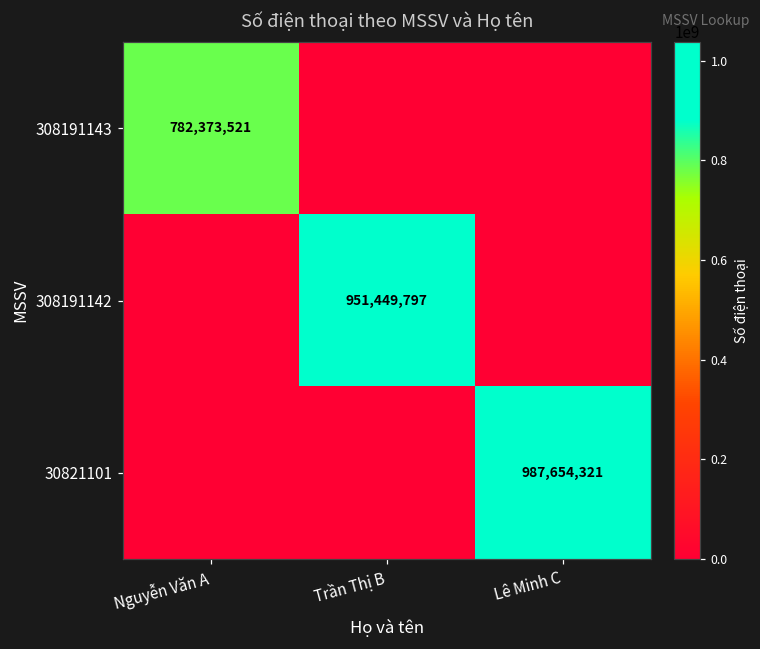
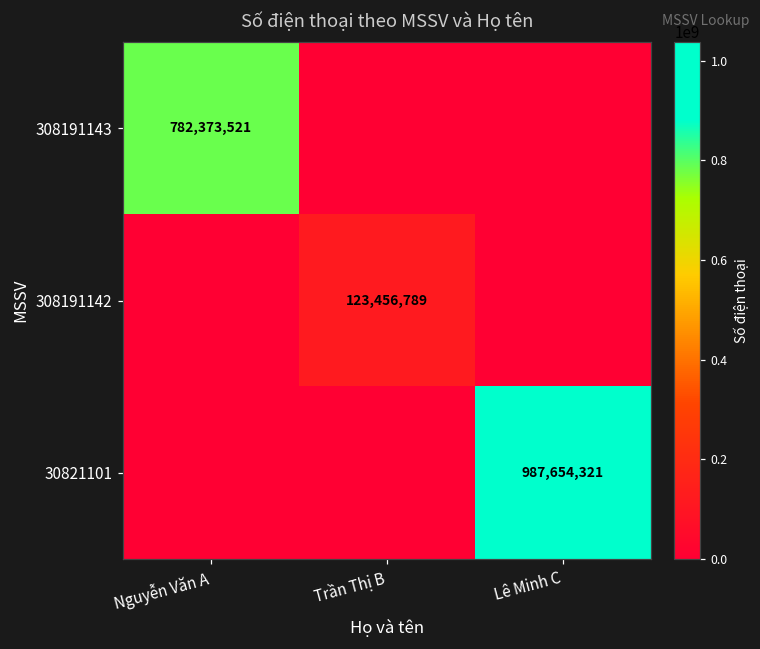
308191142, Trần Thị B: 951,449,797 -> 123,456,789
